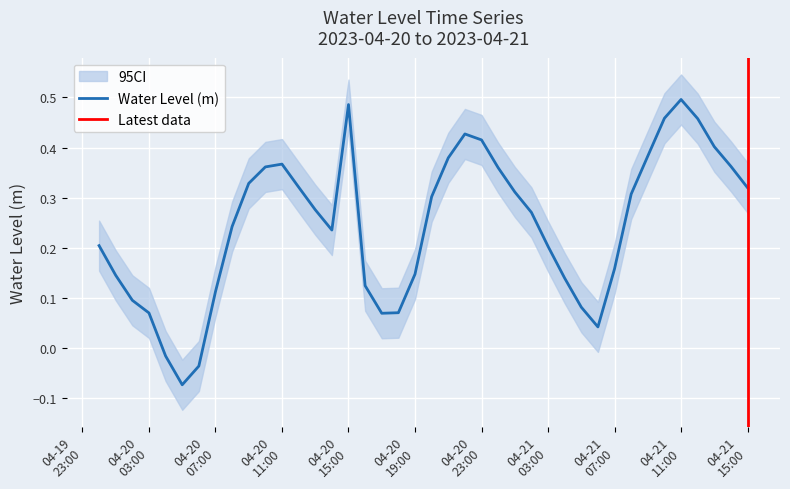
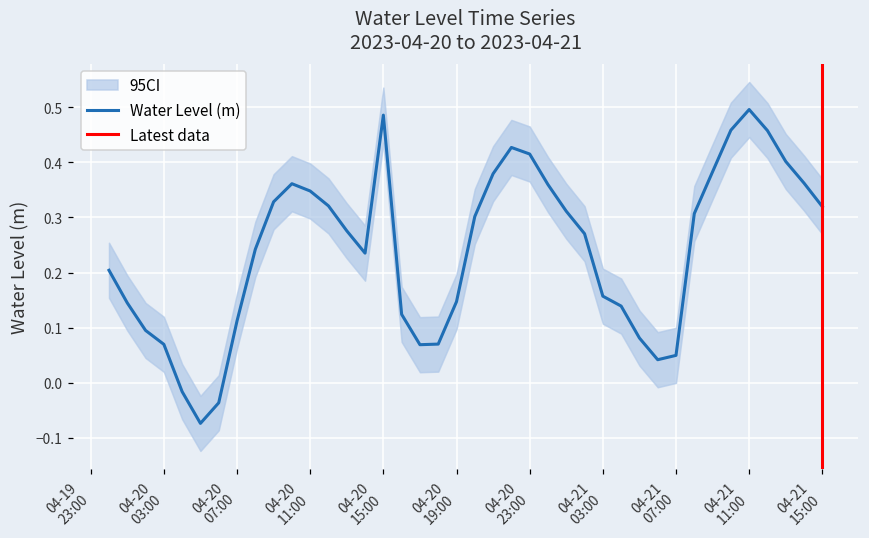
Water Level (m), 04-20 11:00: 0.37 -> 0.35
Water Level (m), 04-21 03:00: 0.20 -> 0.16
Water Level (m), 04-21 07:00: 0.16 -> 0.05
